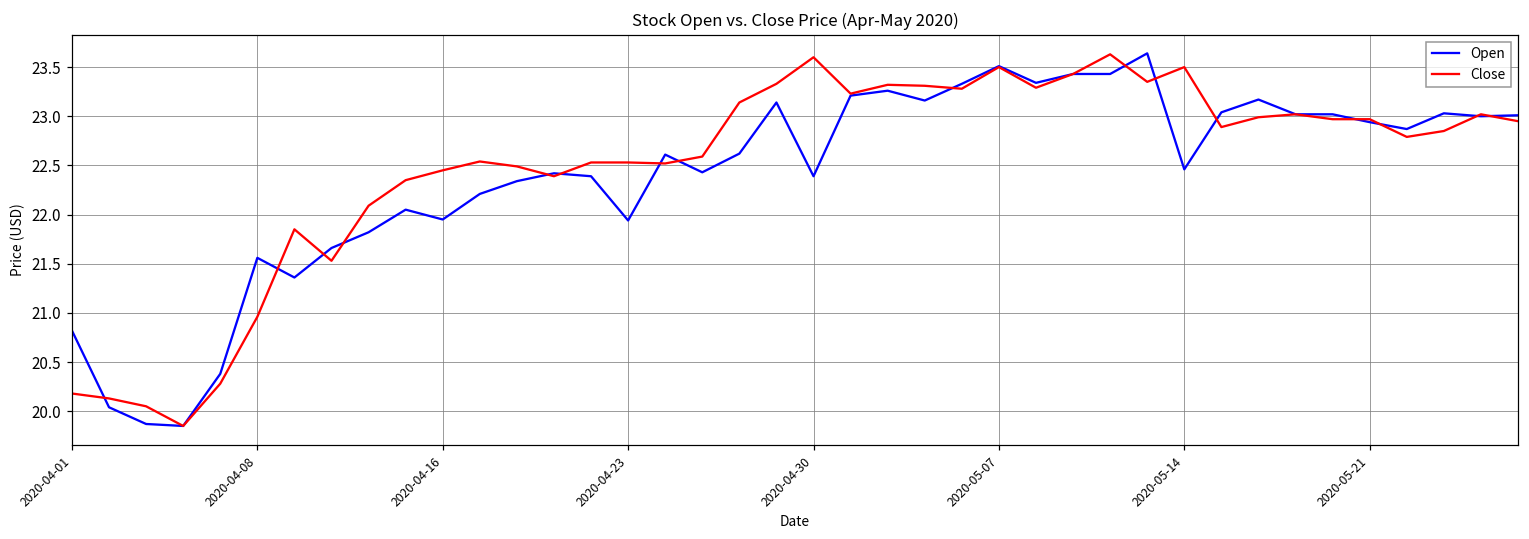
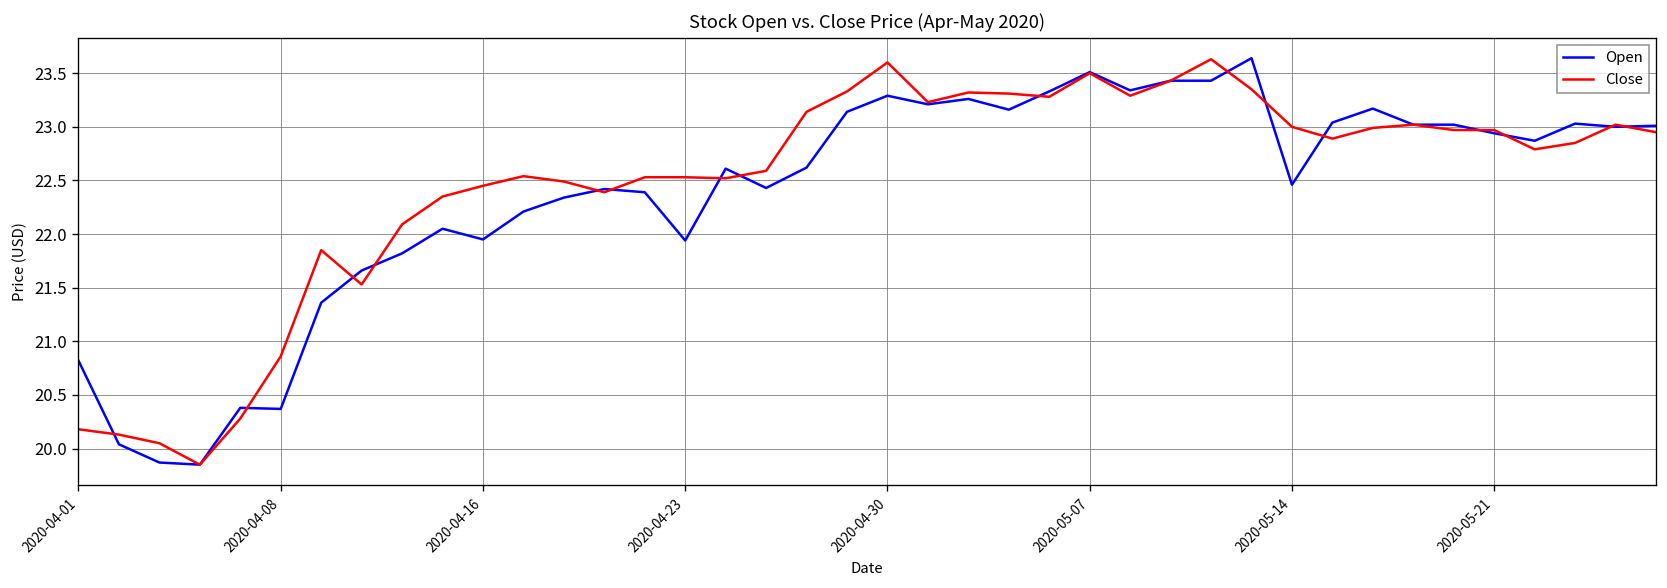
Open, 2020-04-08: 21.6 -> 20.4
Close, 2020-04-08: 21.0 -> 20.9
Open, 2020-04-30: 22.4 -> 23.3
Close, 2020-05-14: 23.5 -> 23.0
